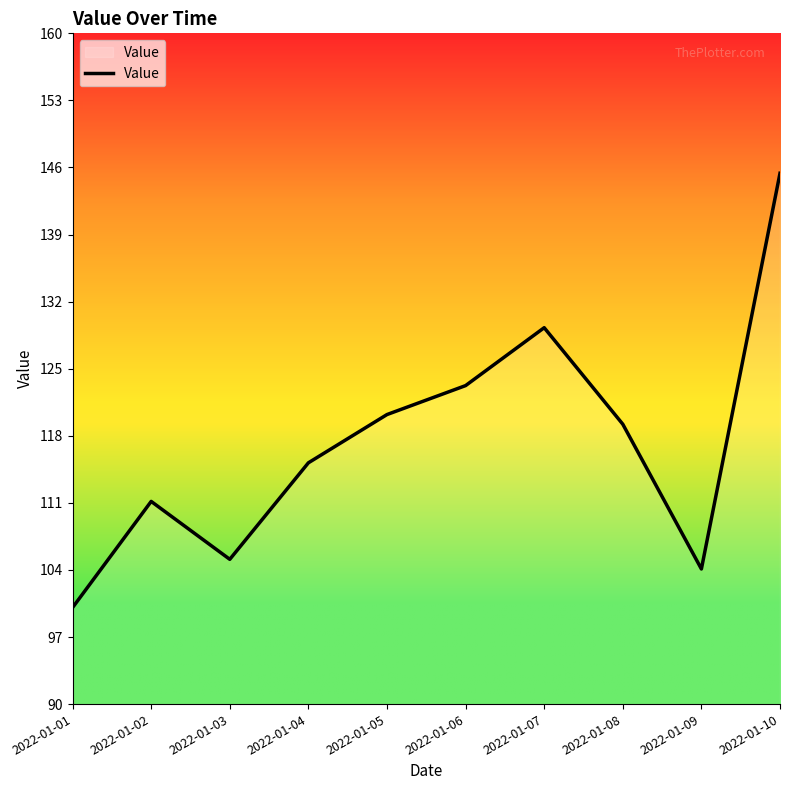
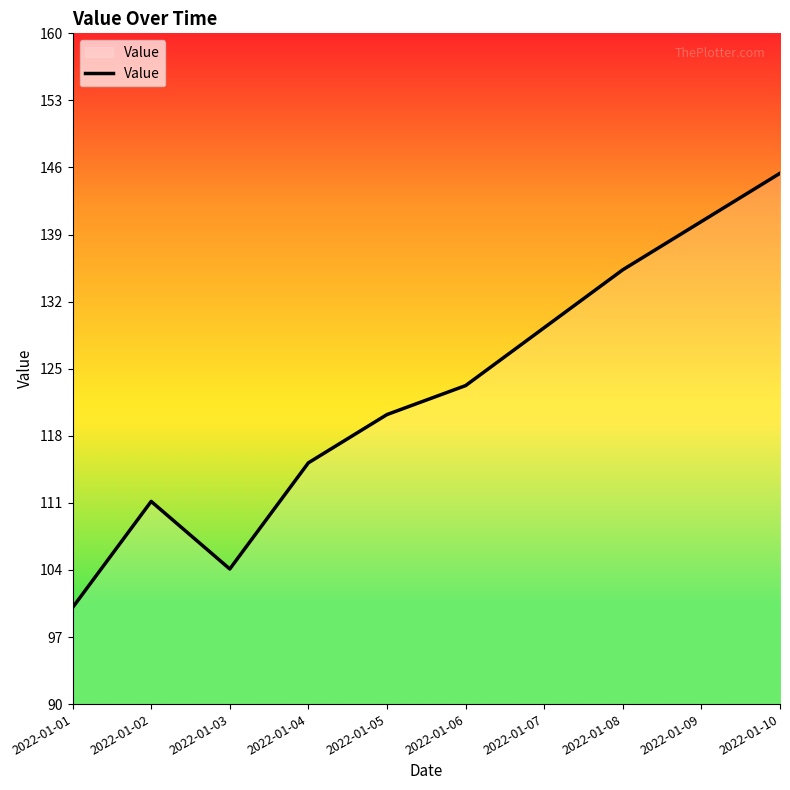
2022-01-03: 105 -> 104
2022-01-08: 119 -> 135
2022-01-09: 104 -> 140
